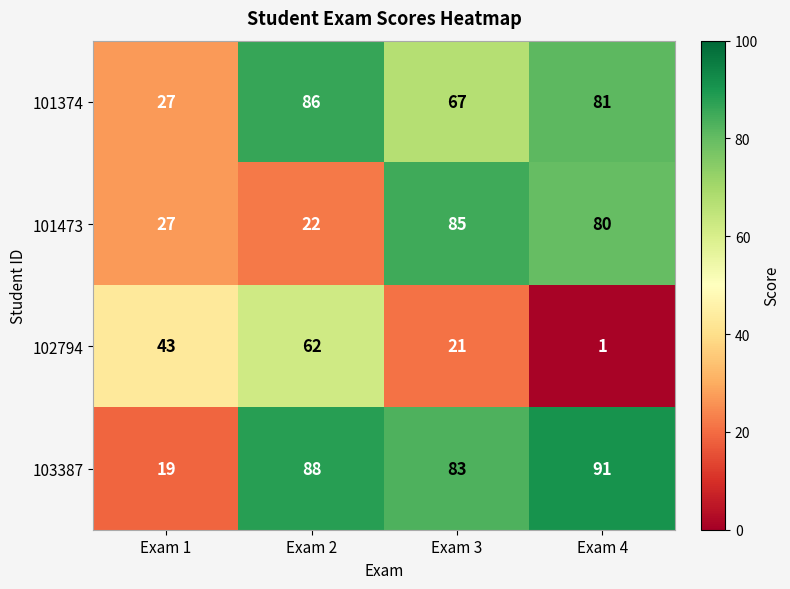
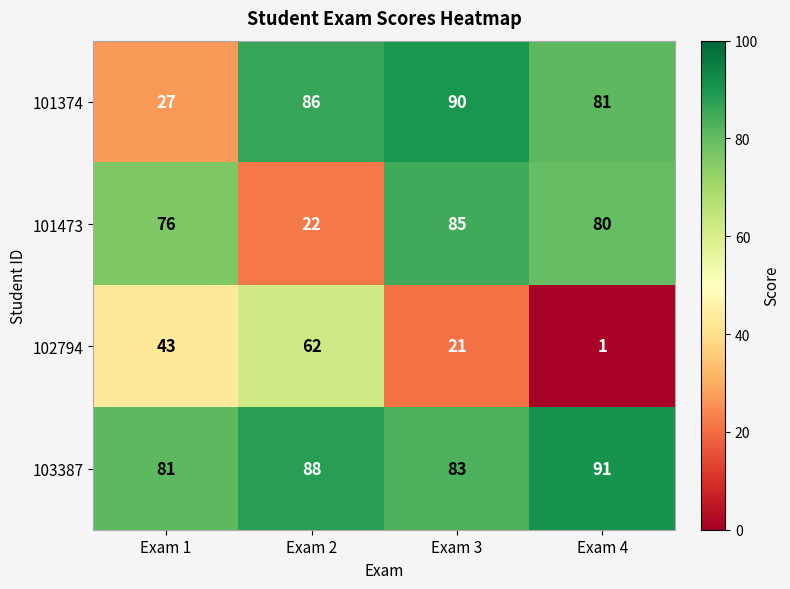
101374, Exam 3: 67 -> 90
101473, Exam 1: 27 -> 76
103387, Exam 1: 19 -> 81
